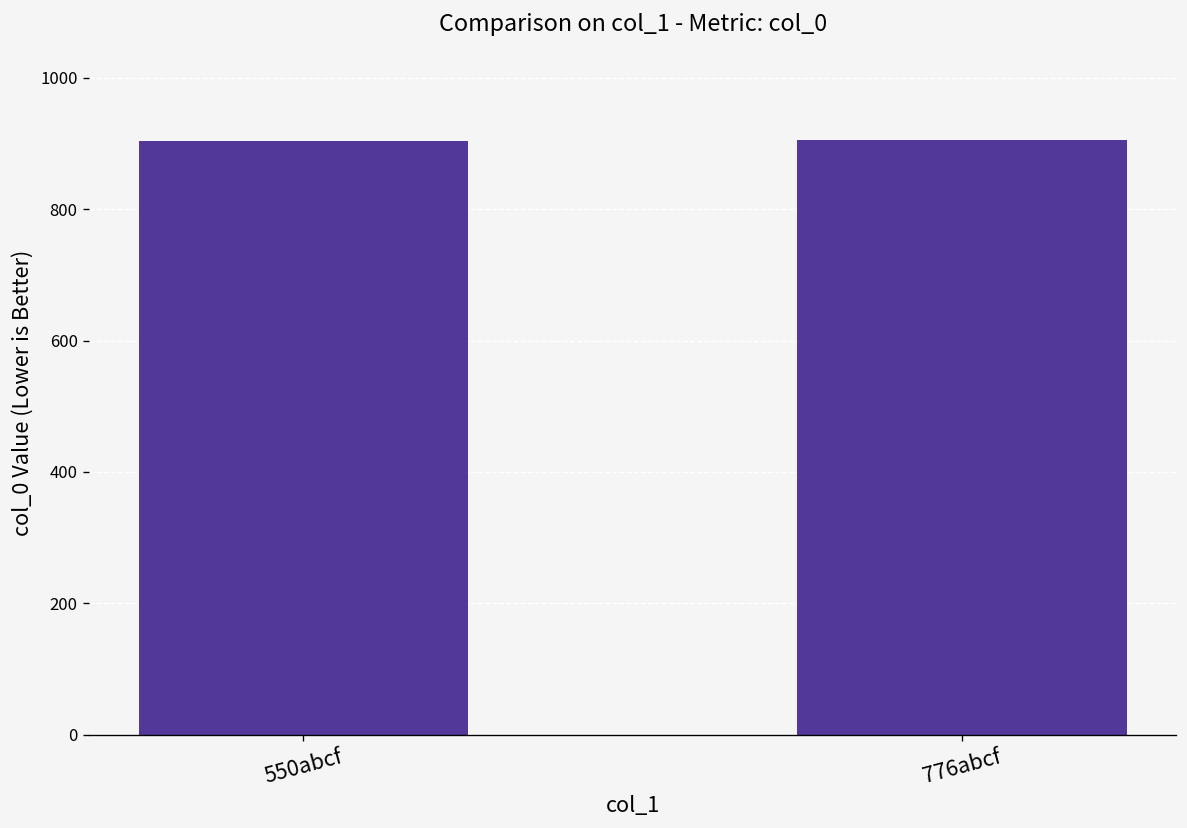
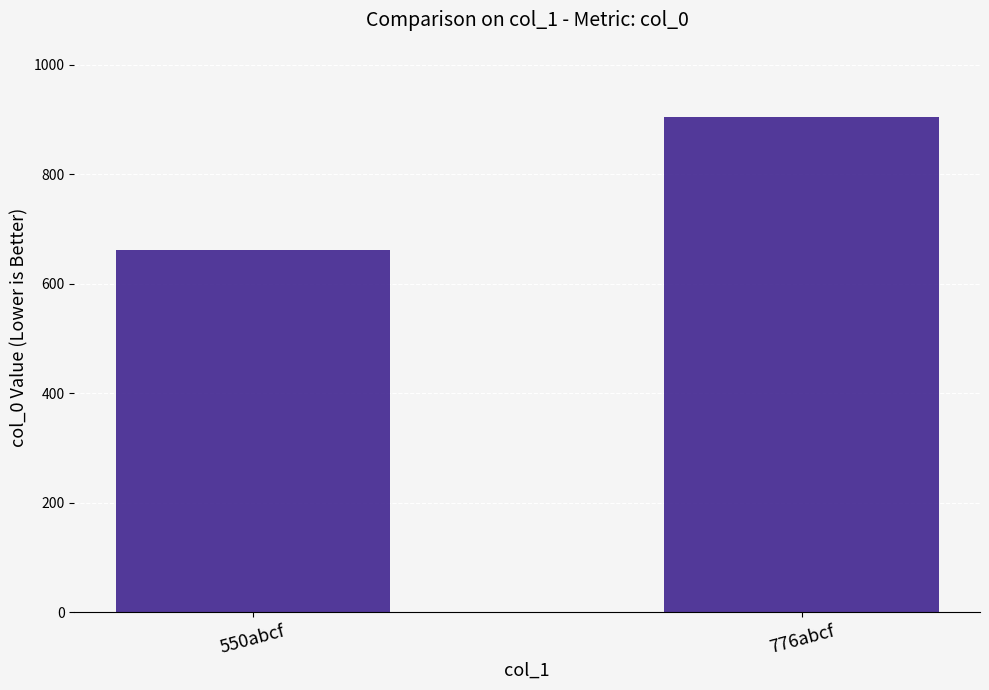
550abcf: 900 -> 660
